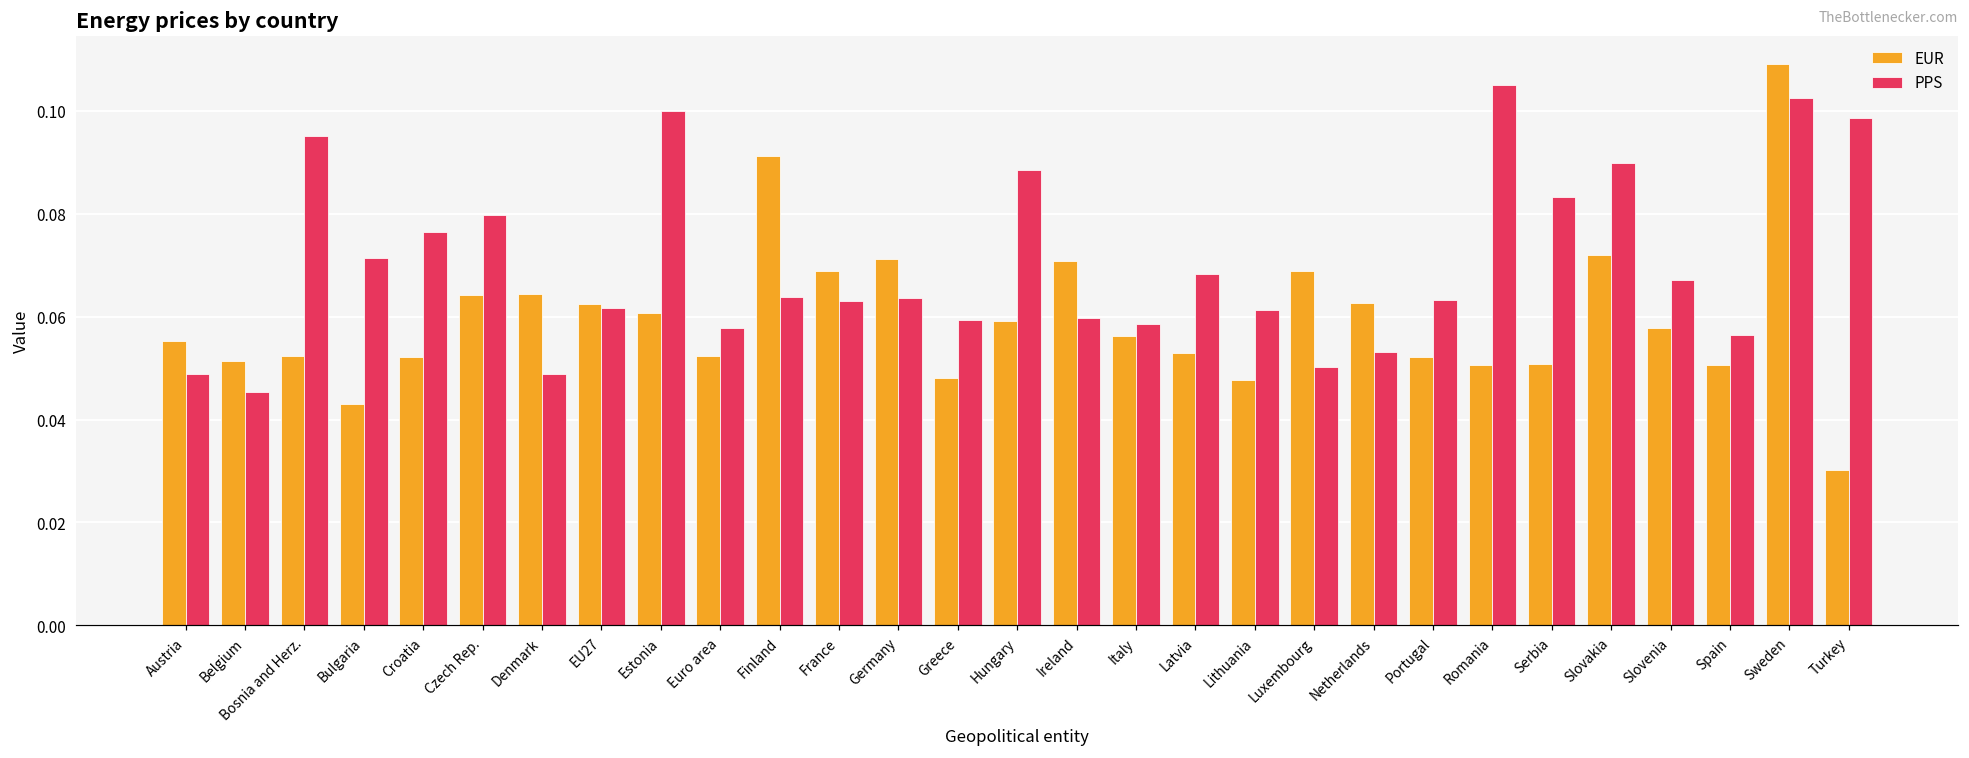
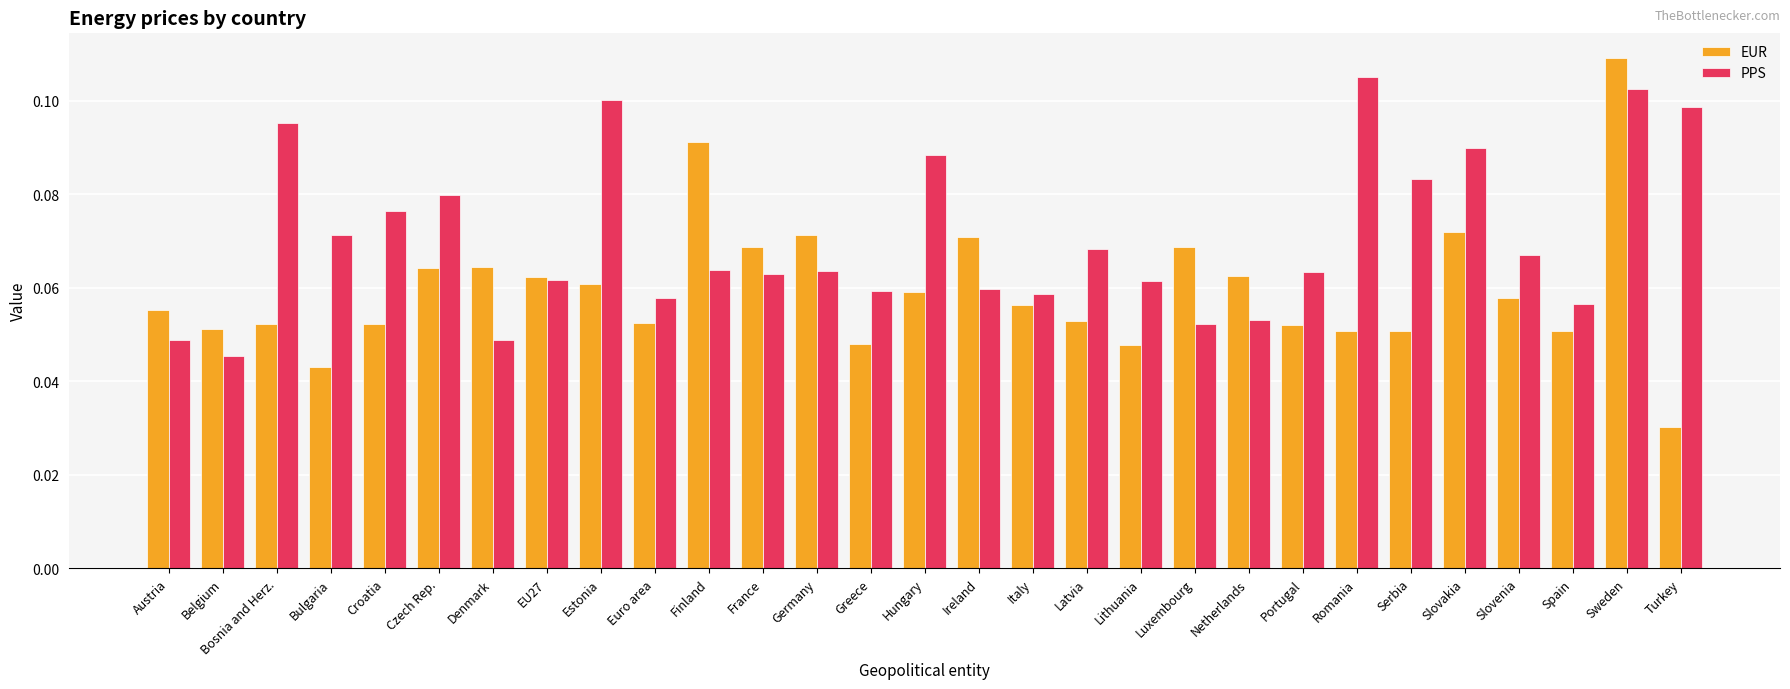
PPS, Luxembourg: 0.050 -> 0.052
